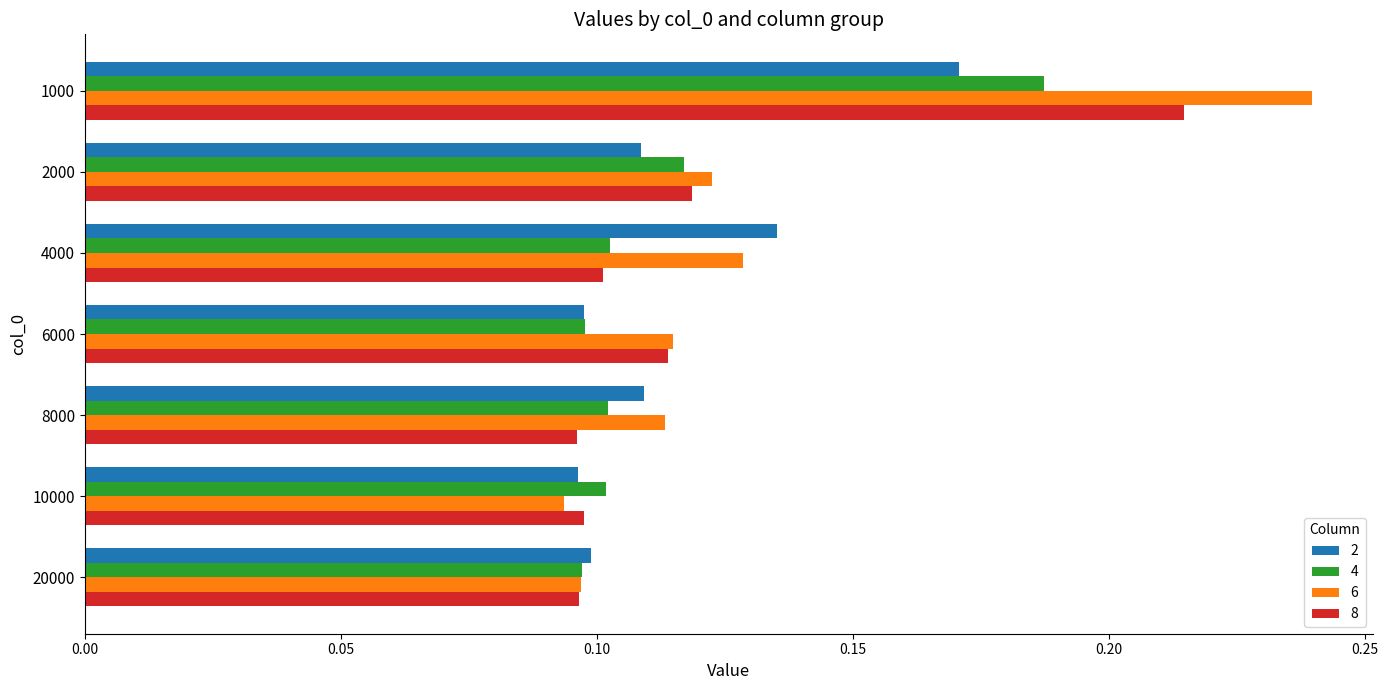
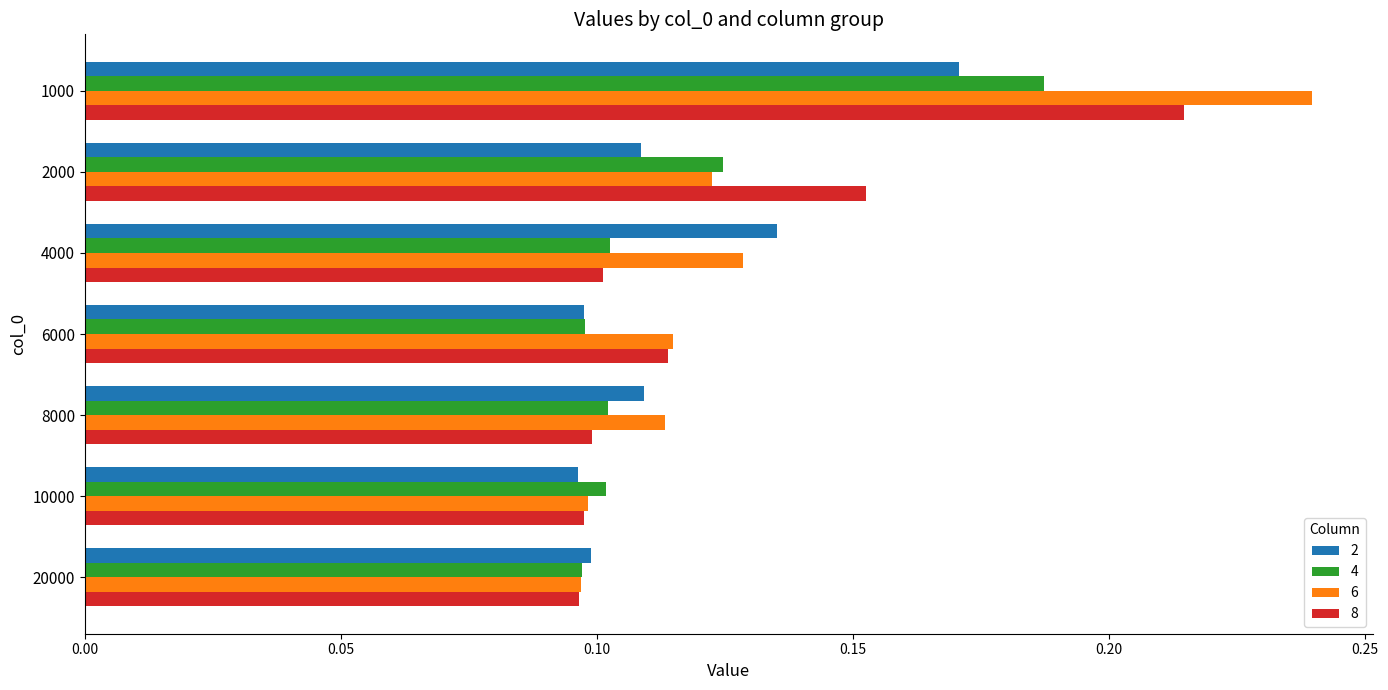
4, 2000: 0.117 -> 0.125
8, 2000: 0.119 -> 0.153
8, 8000: 0.096 -> 0.099
6, 10000: 0.094 -> 0.098
